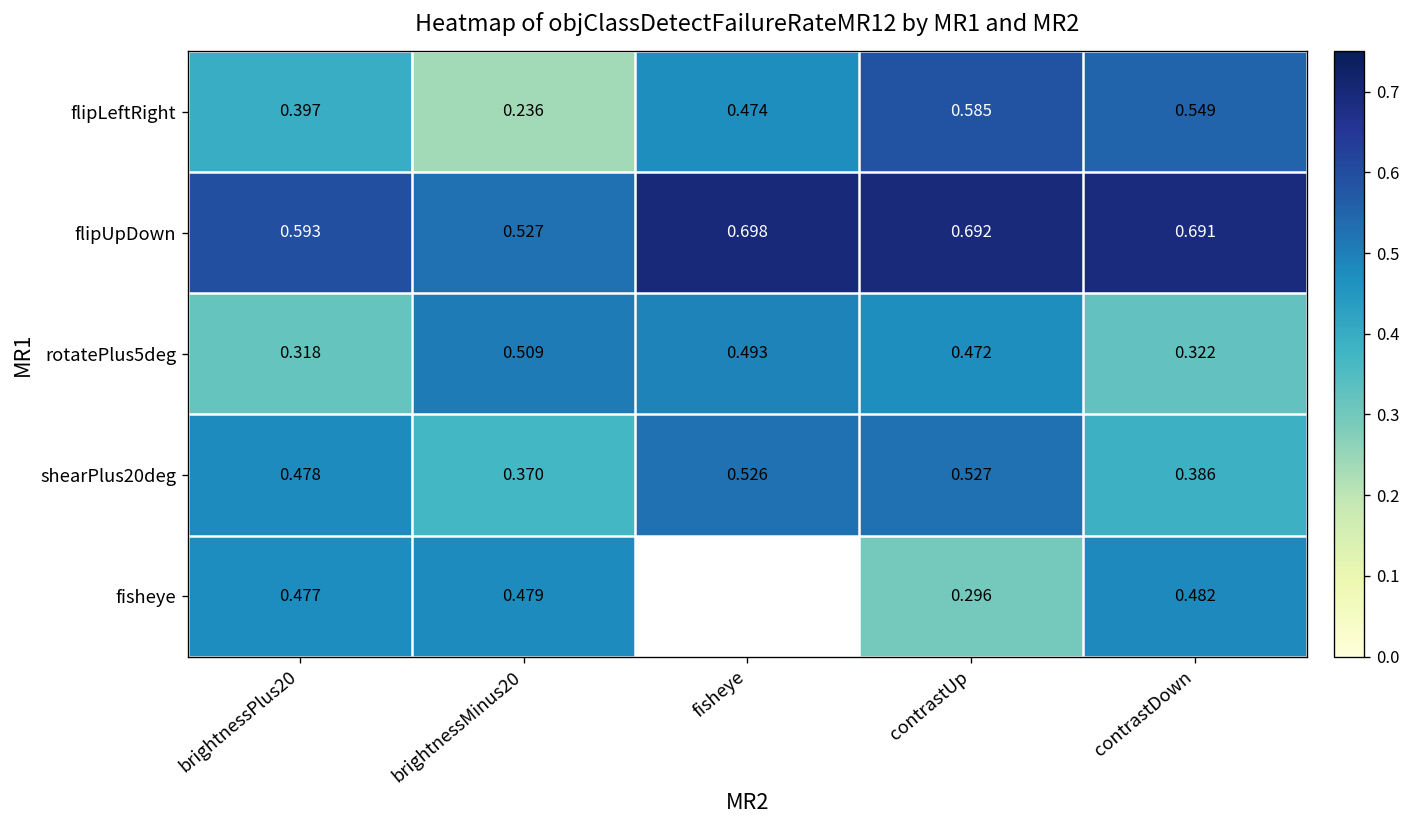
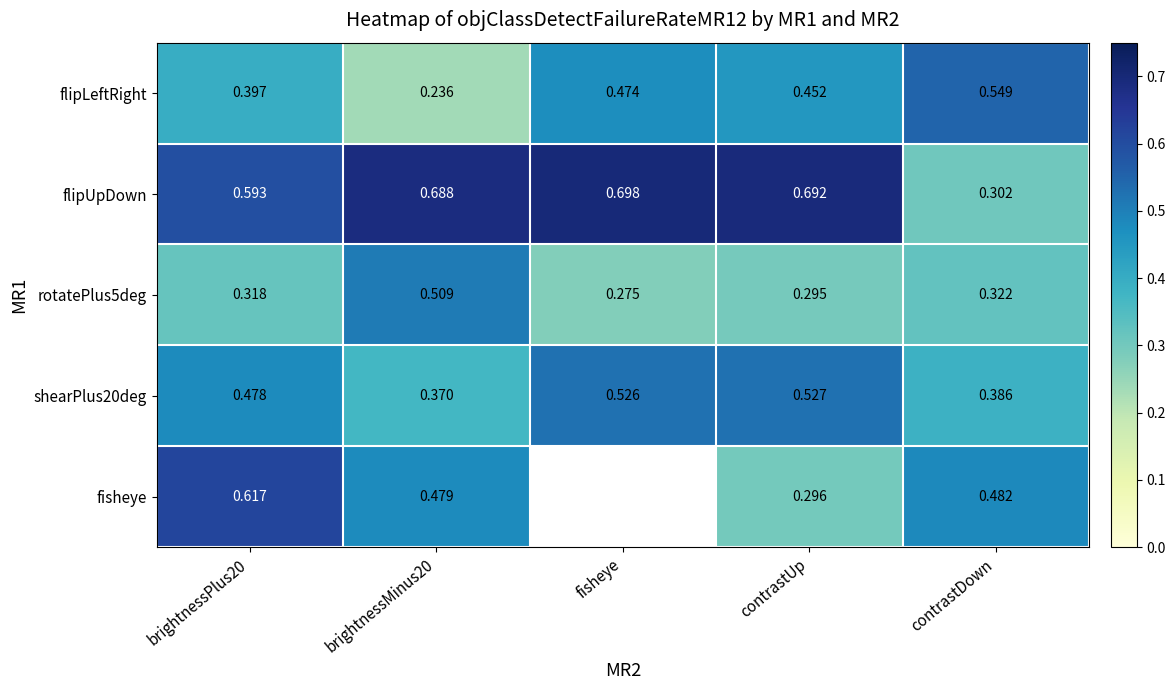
flipLeftRight, contrastUp: 0.585 -> 0.452
flipUpDown, brightnessMinus20: 0.527 -> 0.688
flipUpDown, contrastDown: 0.691 -> 0.302
rotatePlus5deg, fisheye: 0.493 -> 0.275
rotatePlus5deg, contrastUp: 0.472 -> 0.295
fisheye, brightnessPlus20: 0.477 -> 0.617
